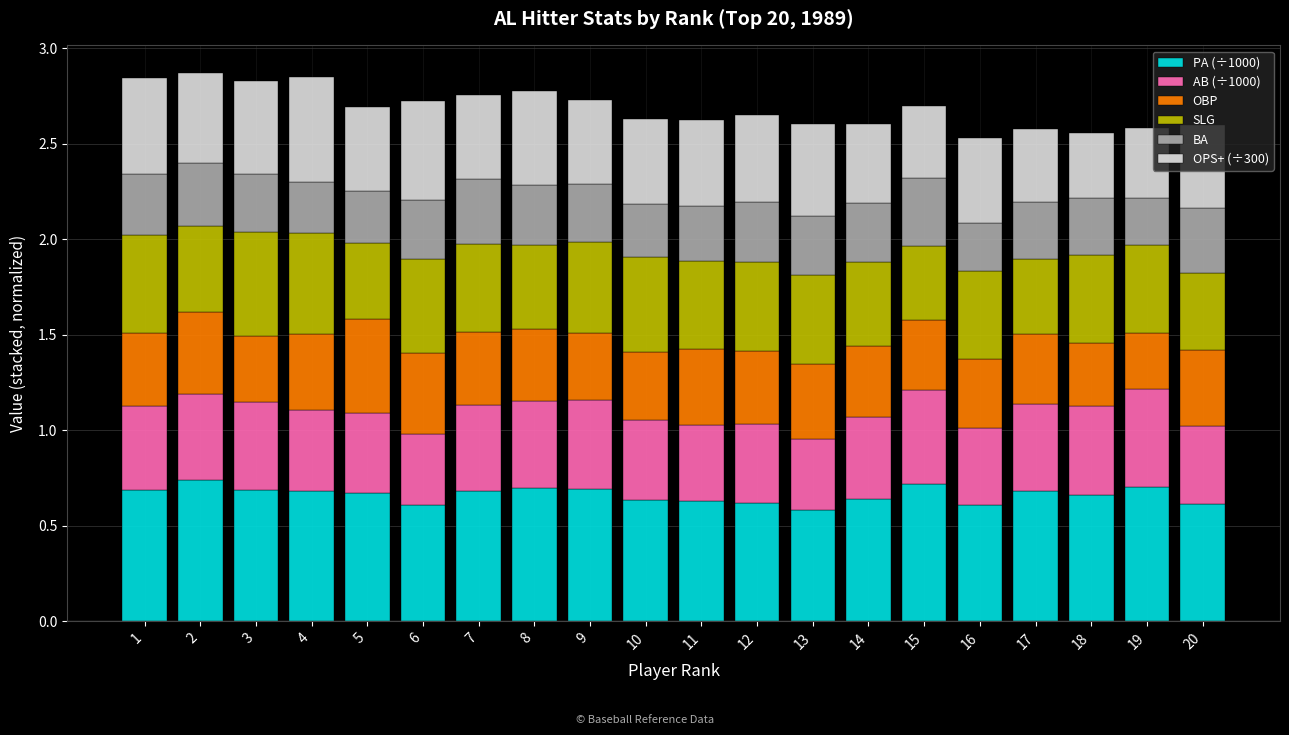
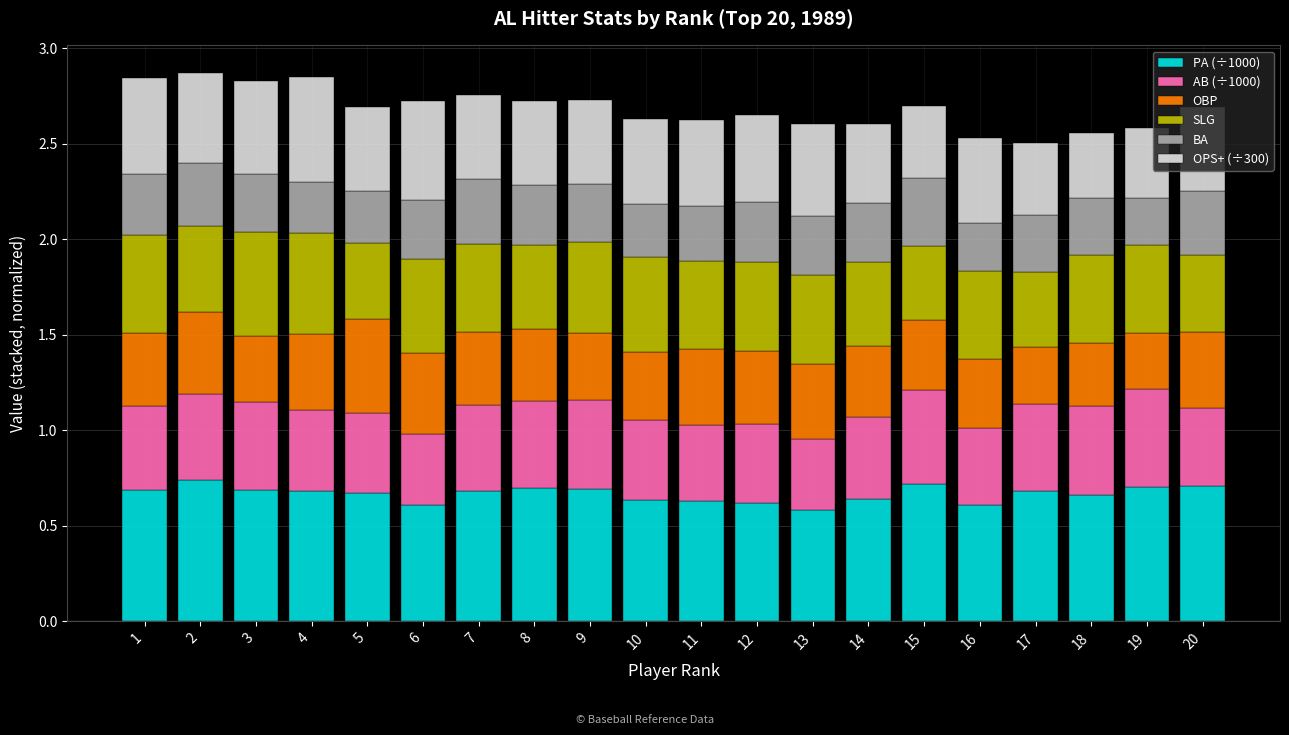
OPS+ (÷300), 8: 0.49 -> 0.44
OBP, 17: 0.37 -> 0.30
PA (÷1000), 20: 0.62 -> 0.71
